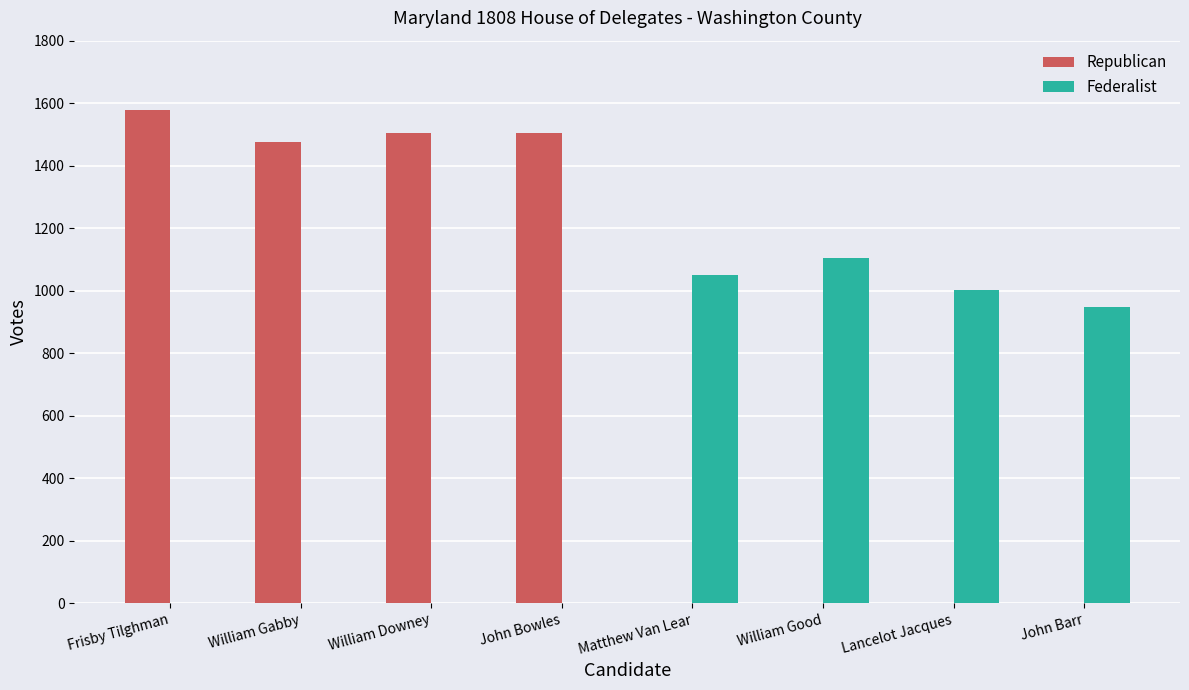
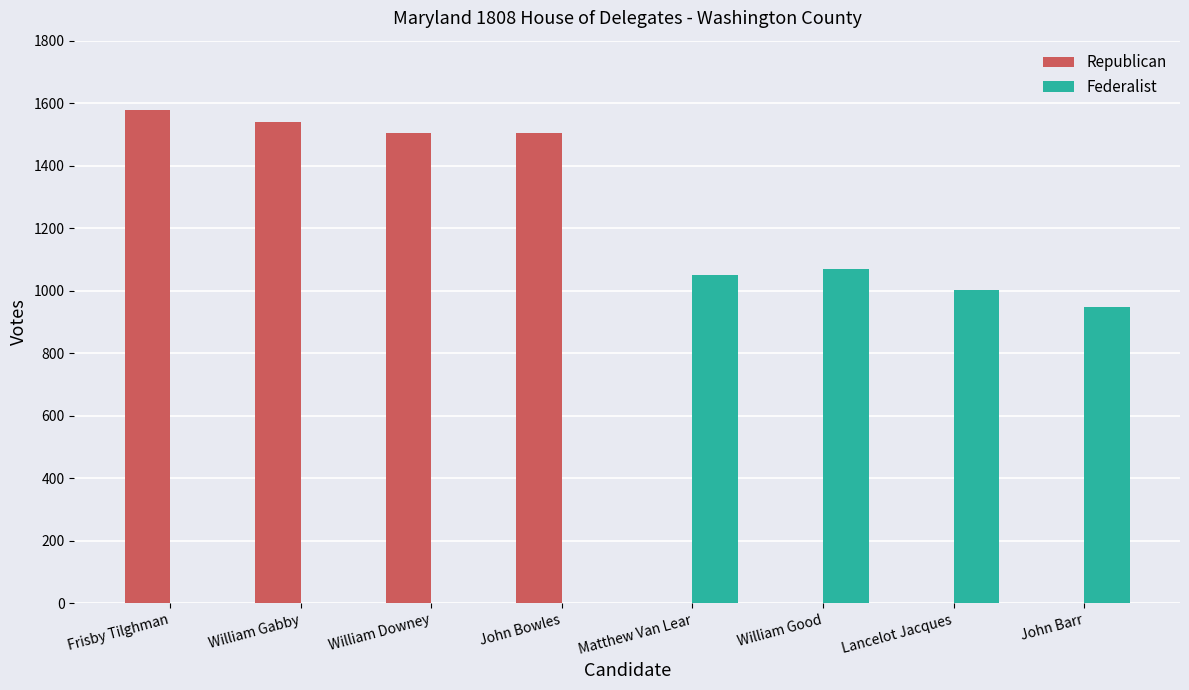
Republican, William Gabby: 1480 -> 1540
Federalist, William Good: 1100 -> 1070
